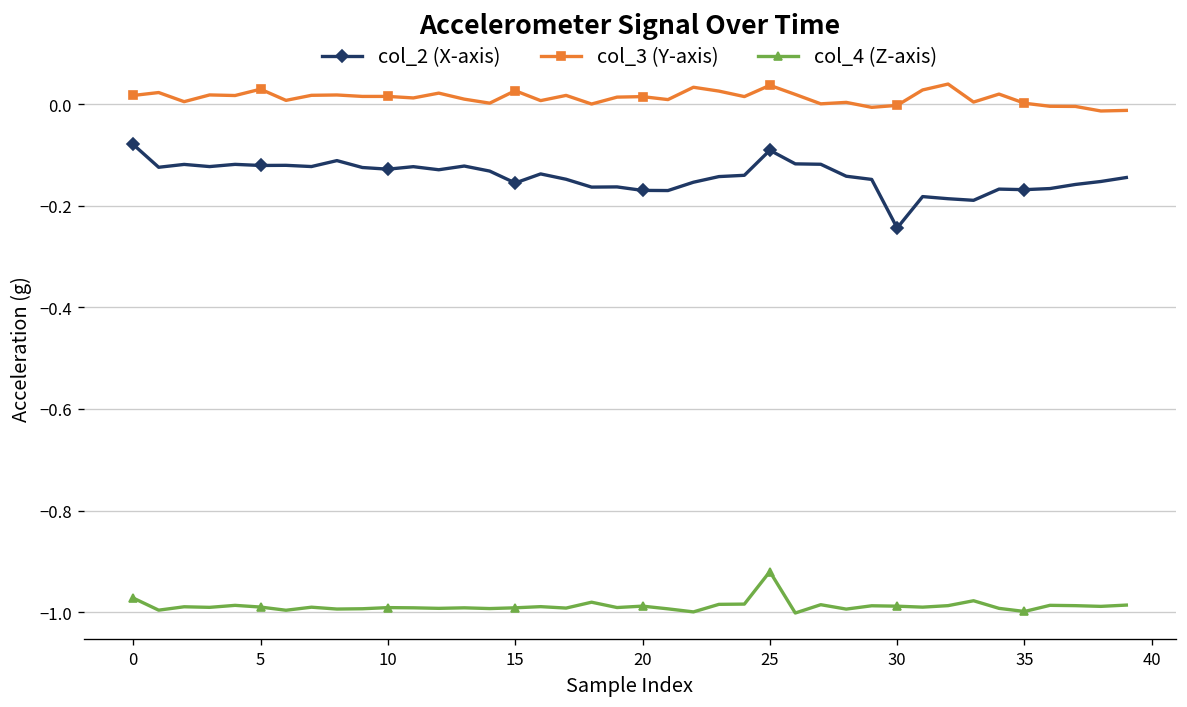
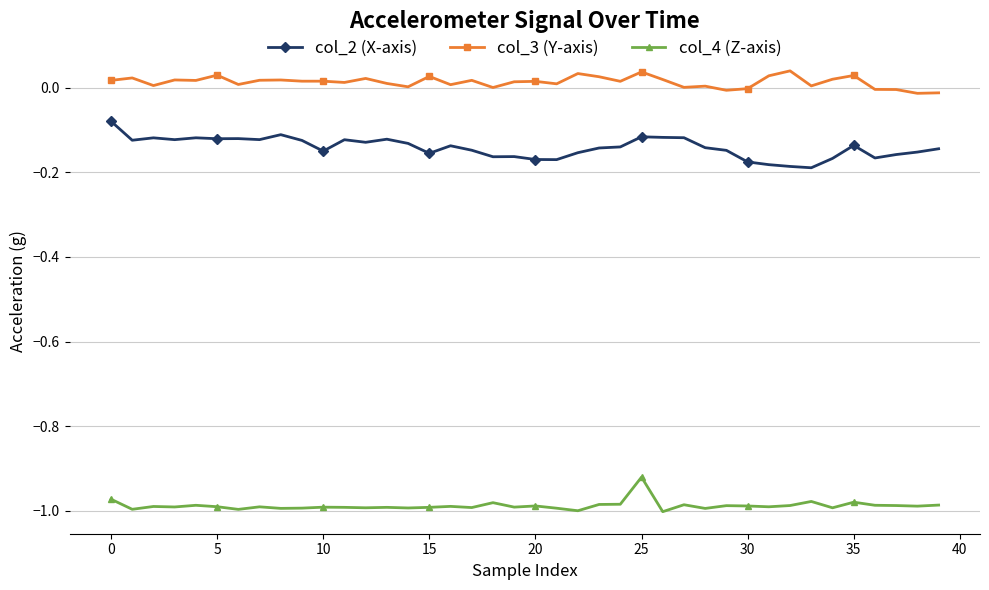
col_2 (X-axis), 10: -0.13 -> -0.15
col_2 (X-axis), 25: -0.09 -> -0.12
col_2 (X-axis), 30: -0.24 -> -0.18
col_2 (X-axis), 35: -0.17 -> -0.14
col_3 (Y-axis), 35: 0.00 -> 0.03
col_4 (Z-axis), 35: -1.00 -> -0.98
